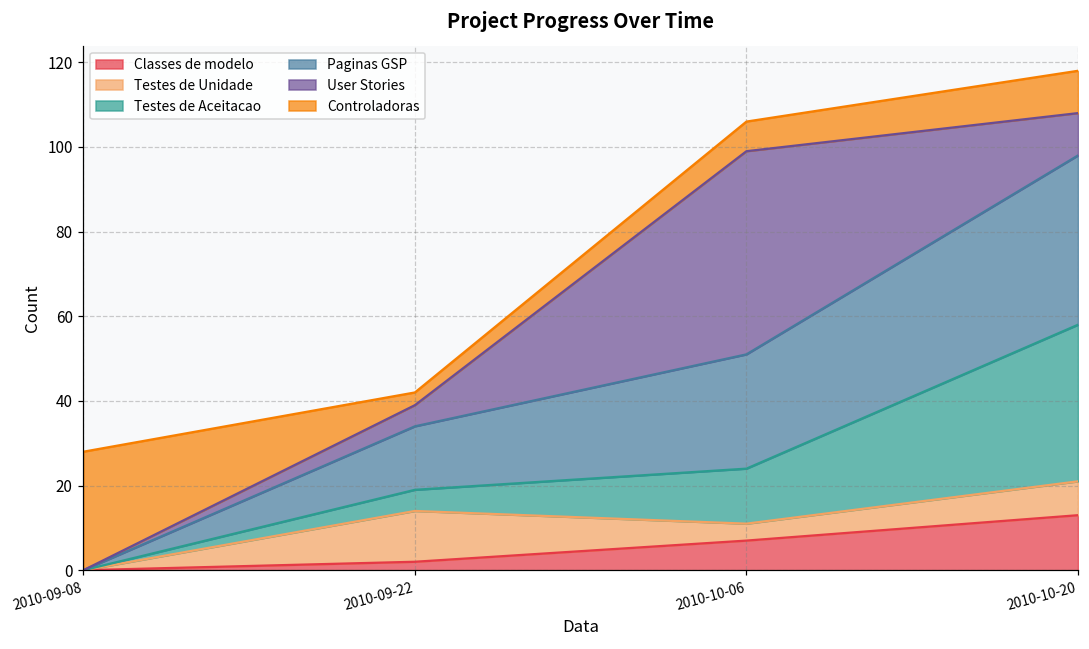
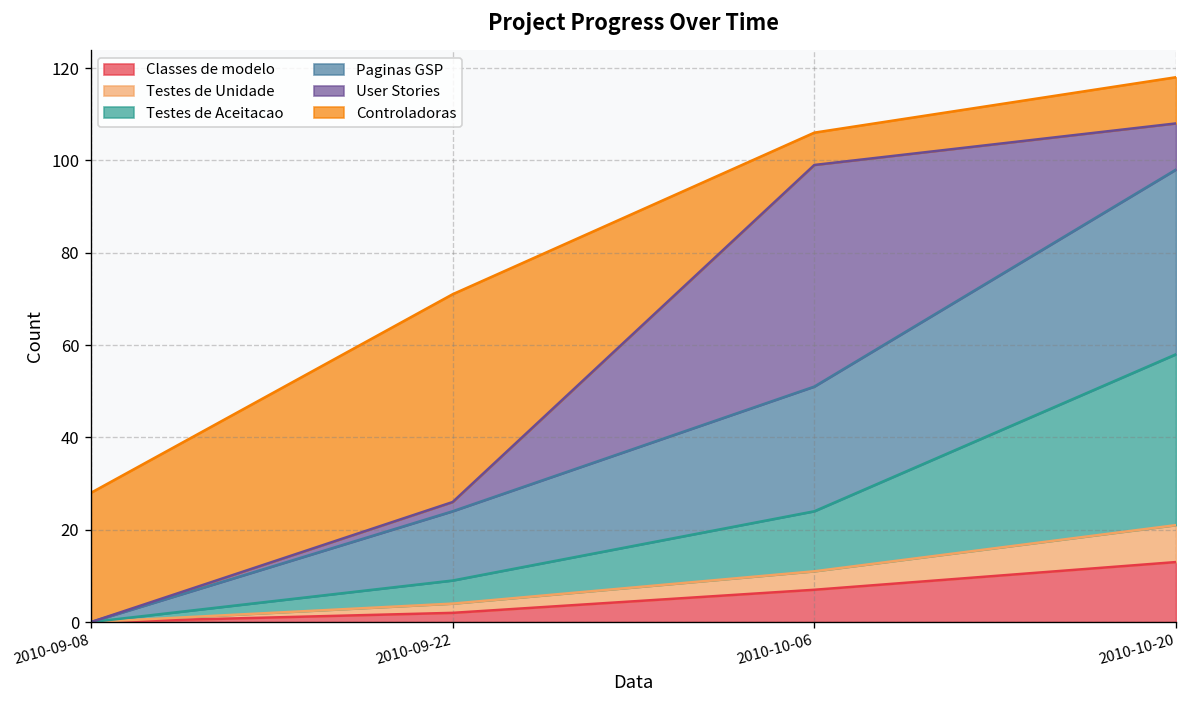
Testes de Unidade, 2010-09-22: 12 -> 2
User Stories, 2010-09-22: 5 -> 2
Controladoras, 2010-09-22: 3 -> 45
